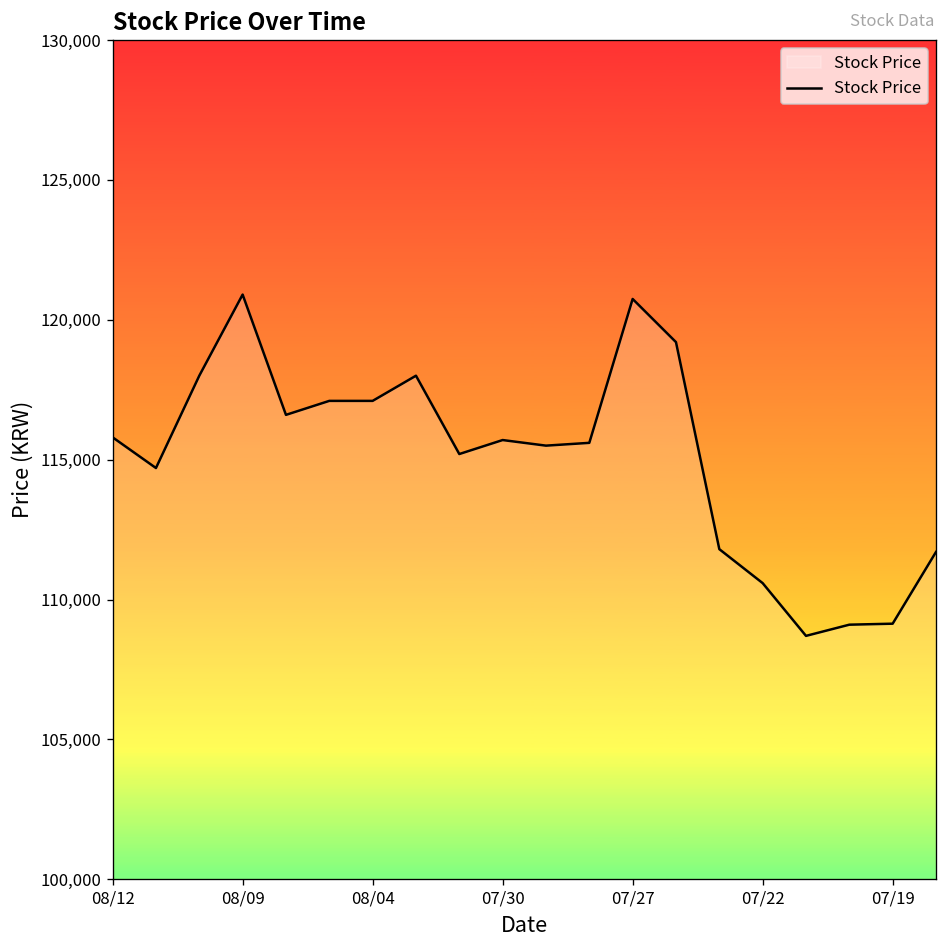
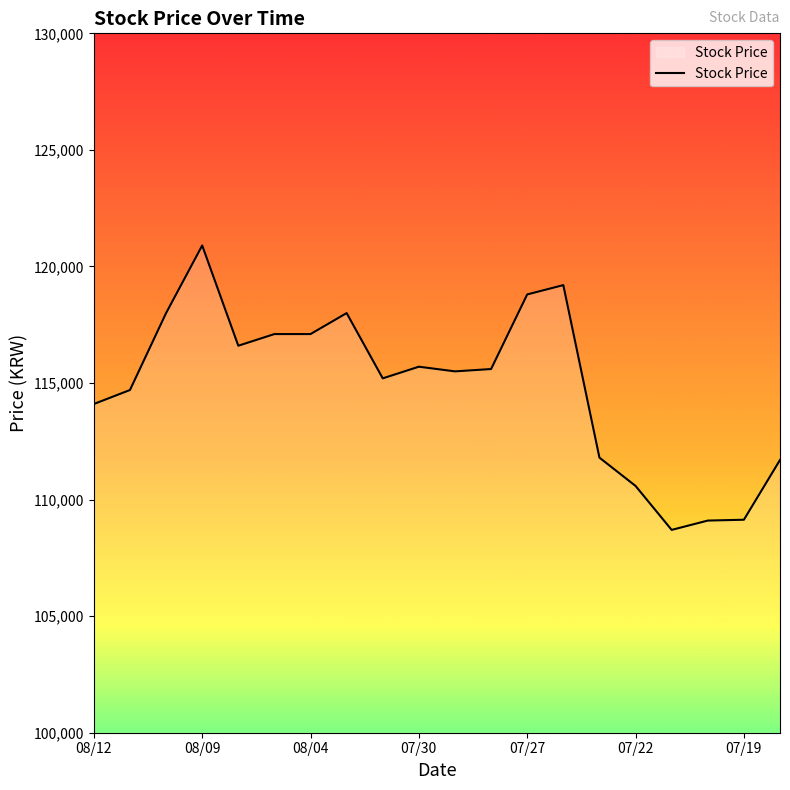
08/12: 115,800 -> 114,100
07/27: 120,700 -> 118,800
